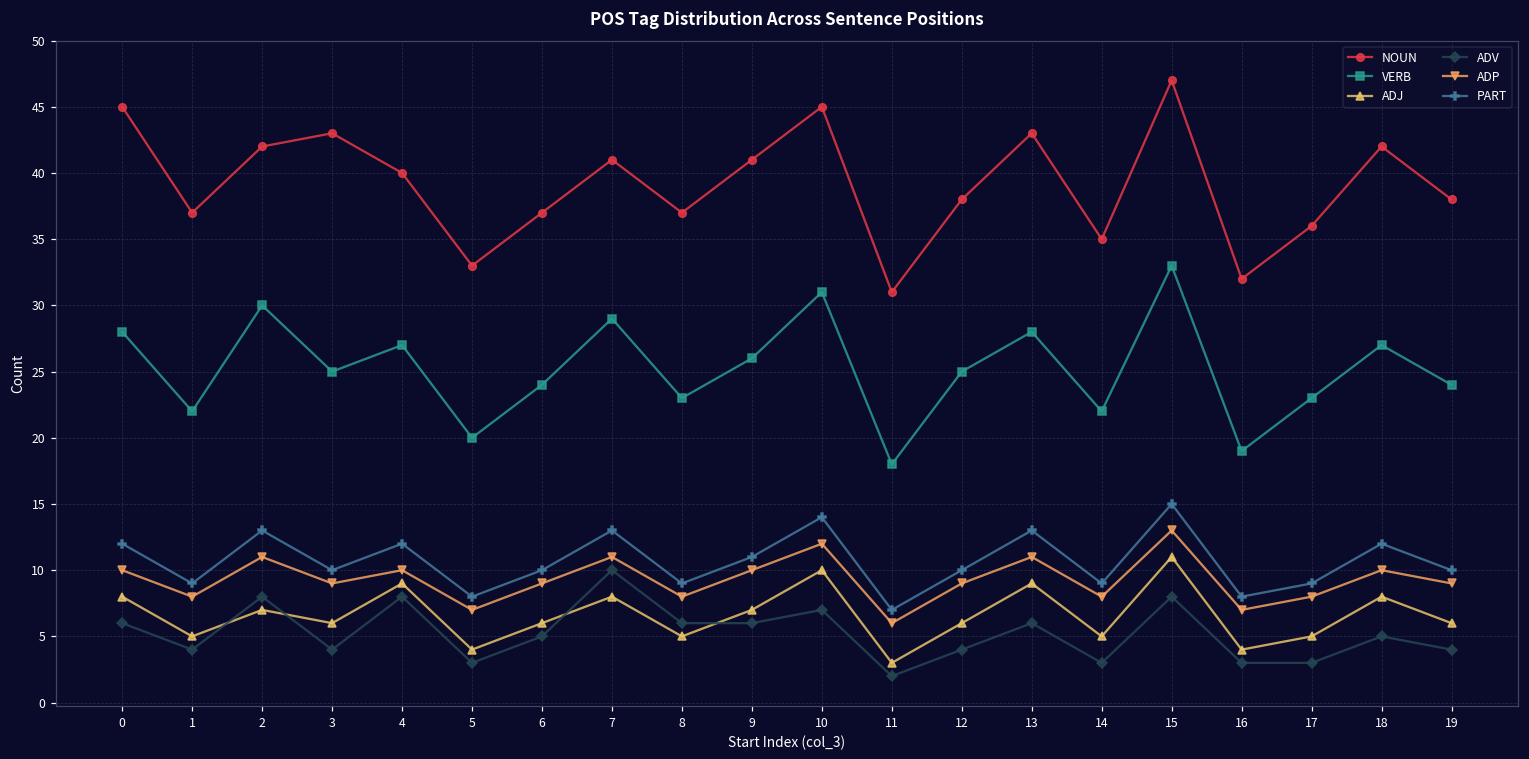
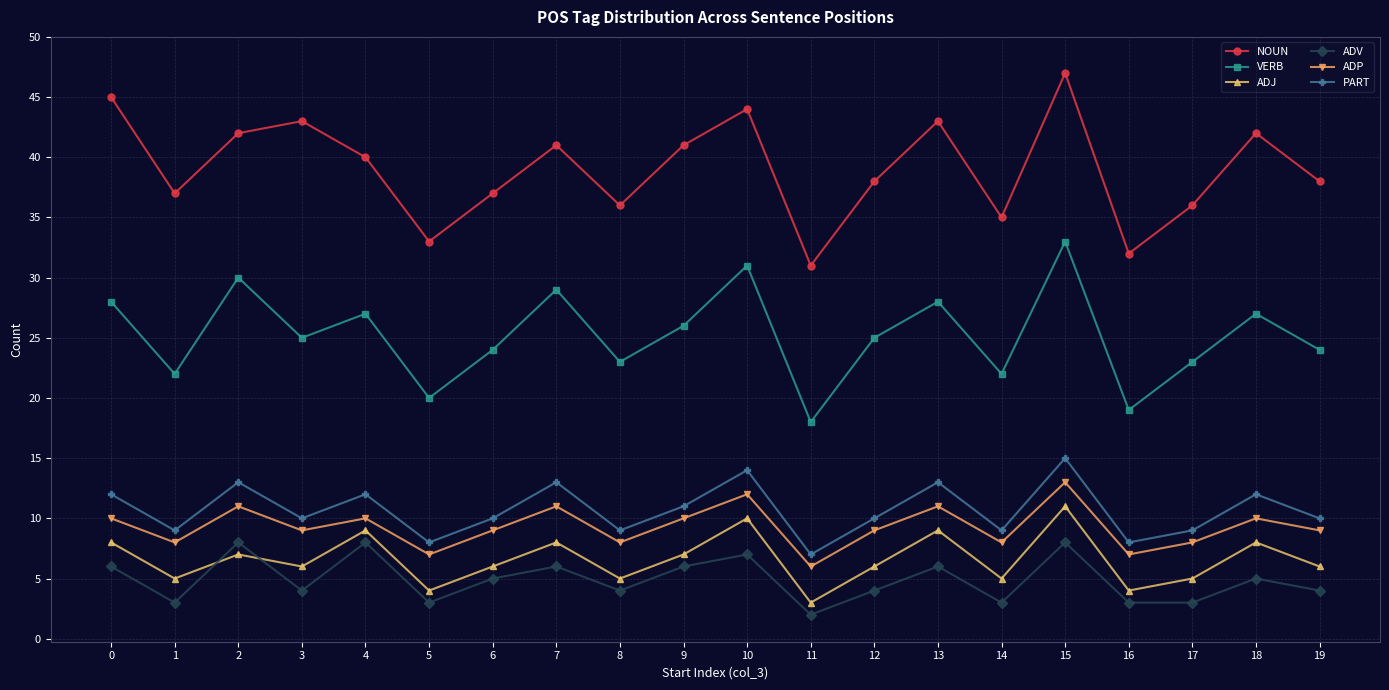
ADV, 1: 4 -> 3
ADV, 7: 10 -> 6
NOUN, 8: 37 -> 36
ADV, 8: 6 -> 4
NOUN, 10: 45 -> 44
